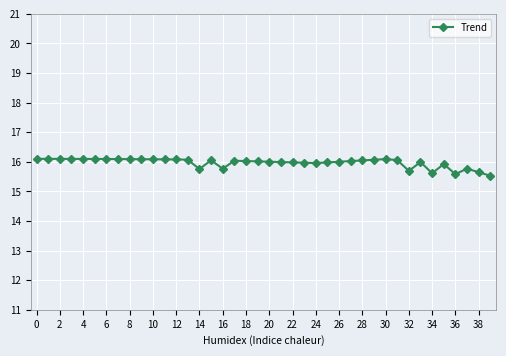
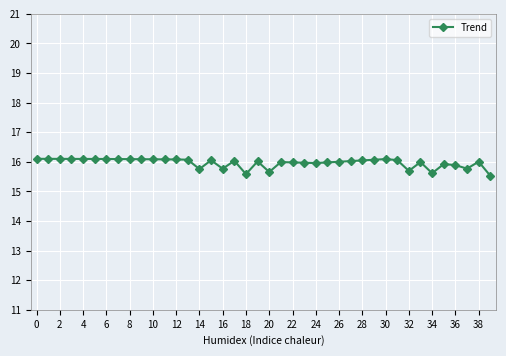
18: 16.0 -> 15.6
20: 16.0 -> 15.7
36: 15.6 -> 15.9
38: 15.6 -> 16.0
